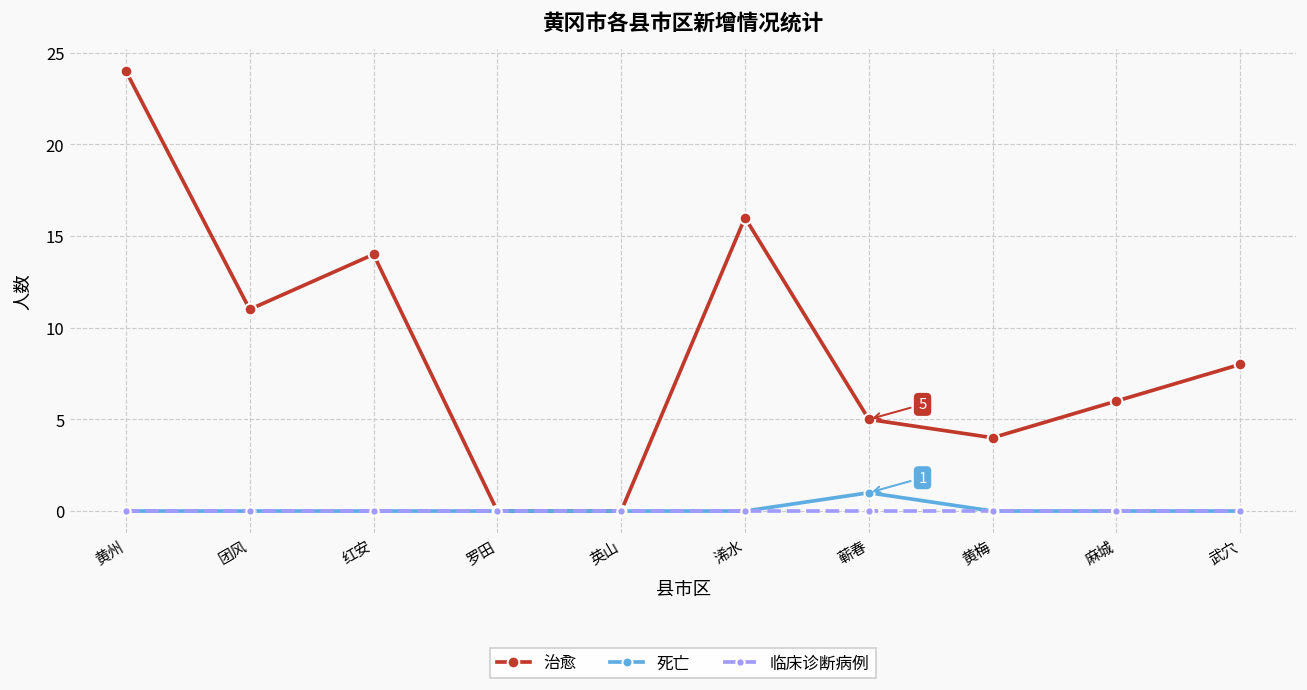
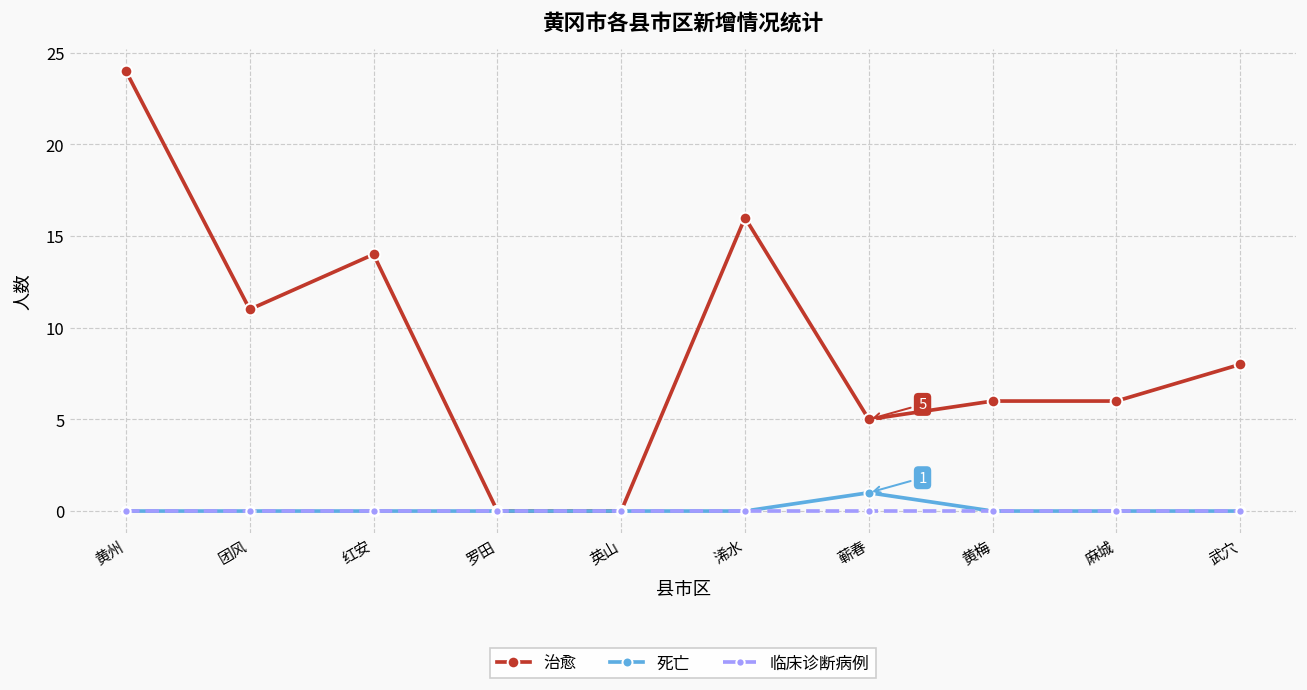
治愈, 黄梅: 4 -> 6
